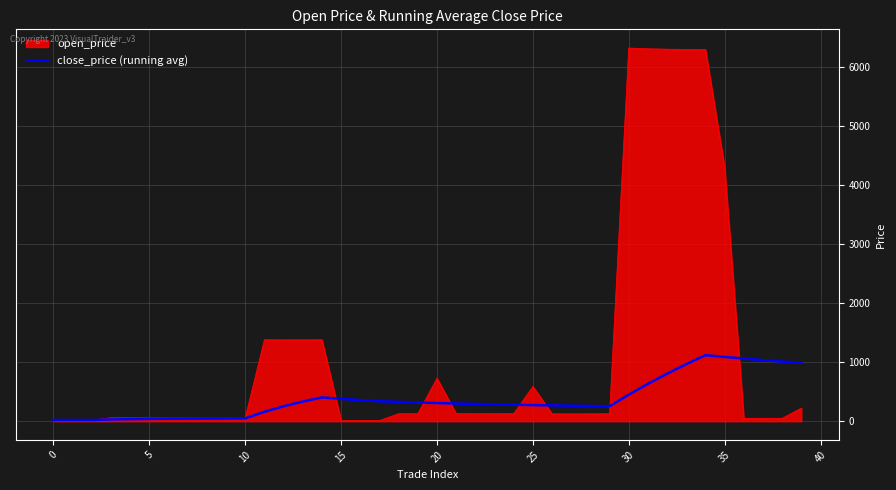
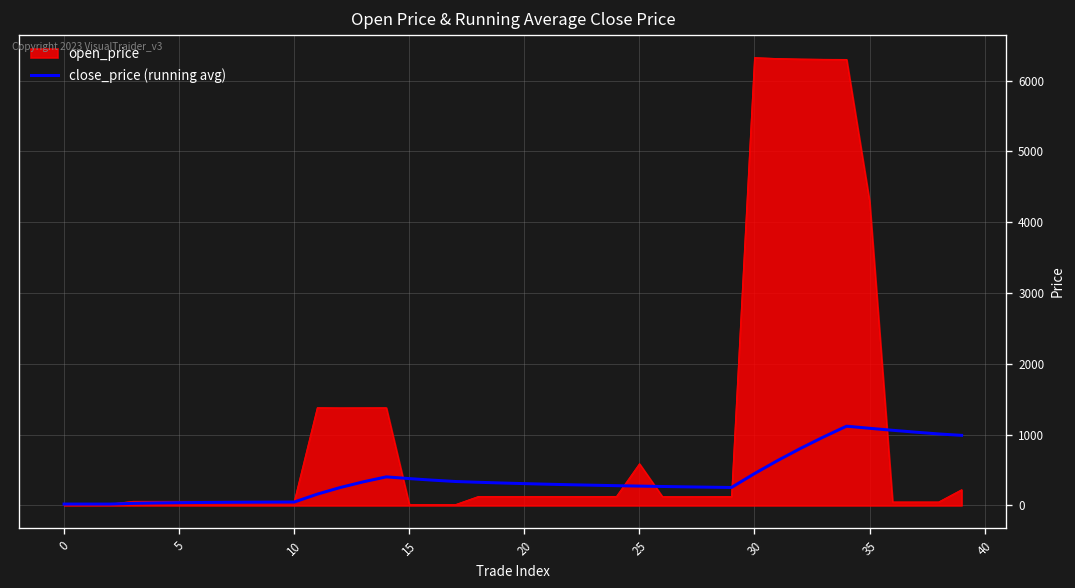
open_price, 20: 700 -> 100
